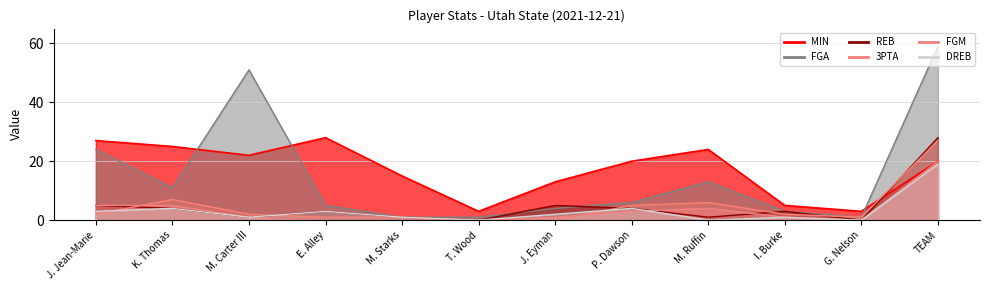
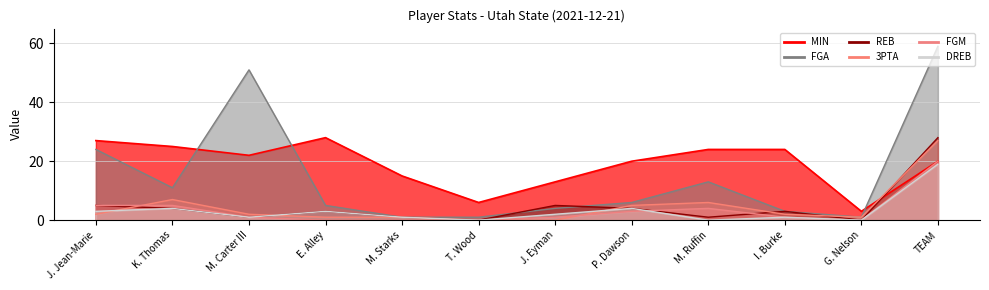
MIN, T. Wood: 3 -> 6
MIN, I. Burke: 5 -> 24
